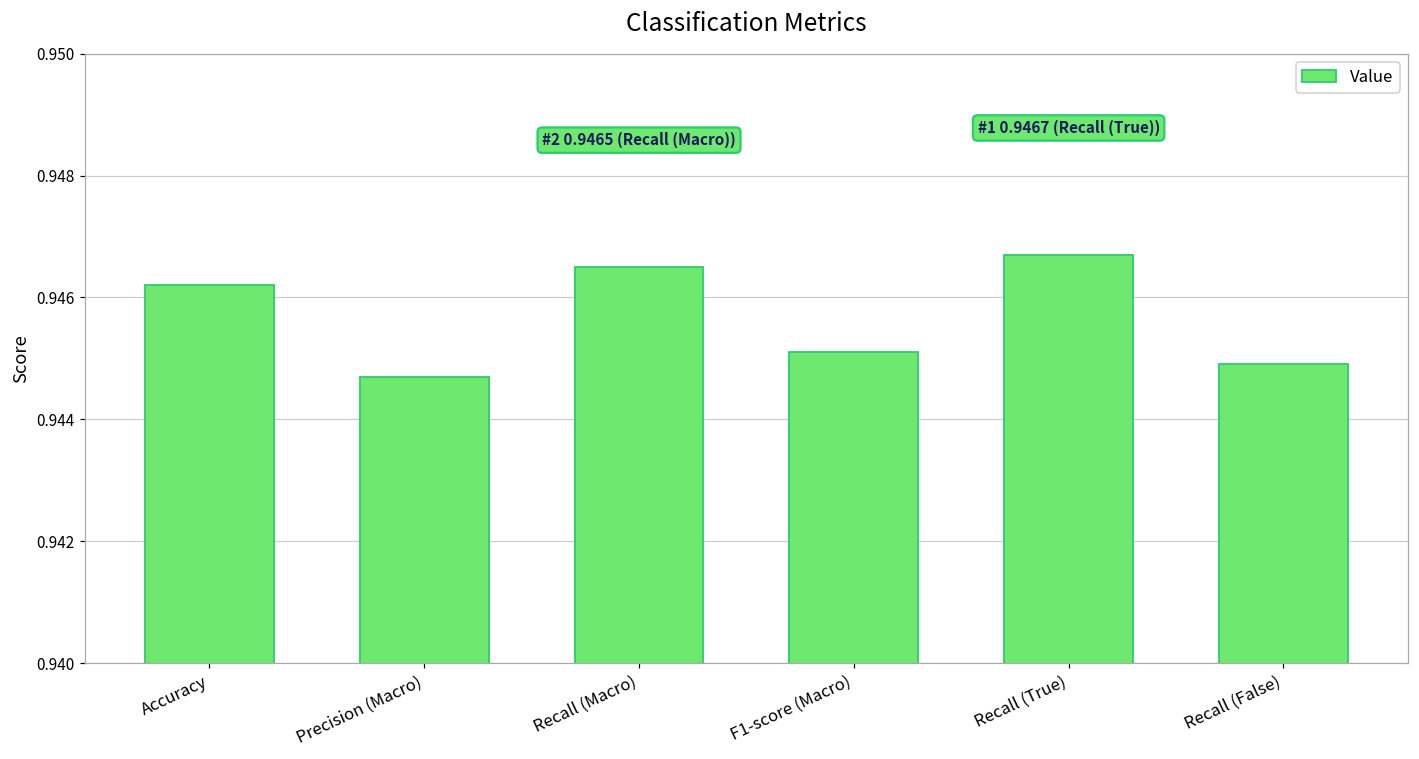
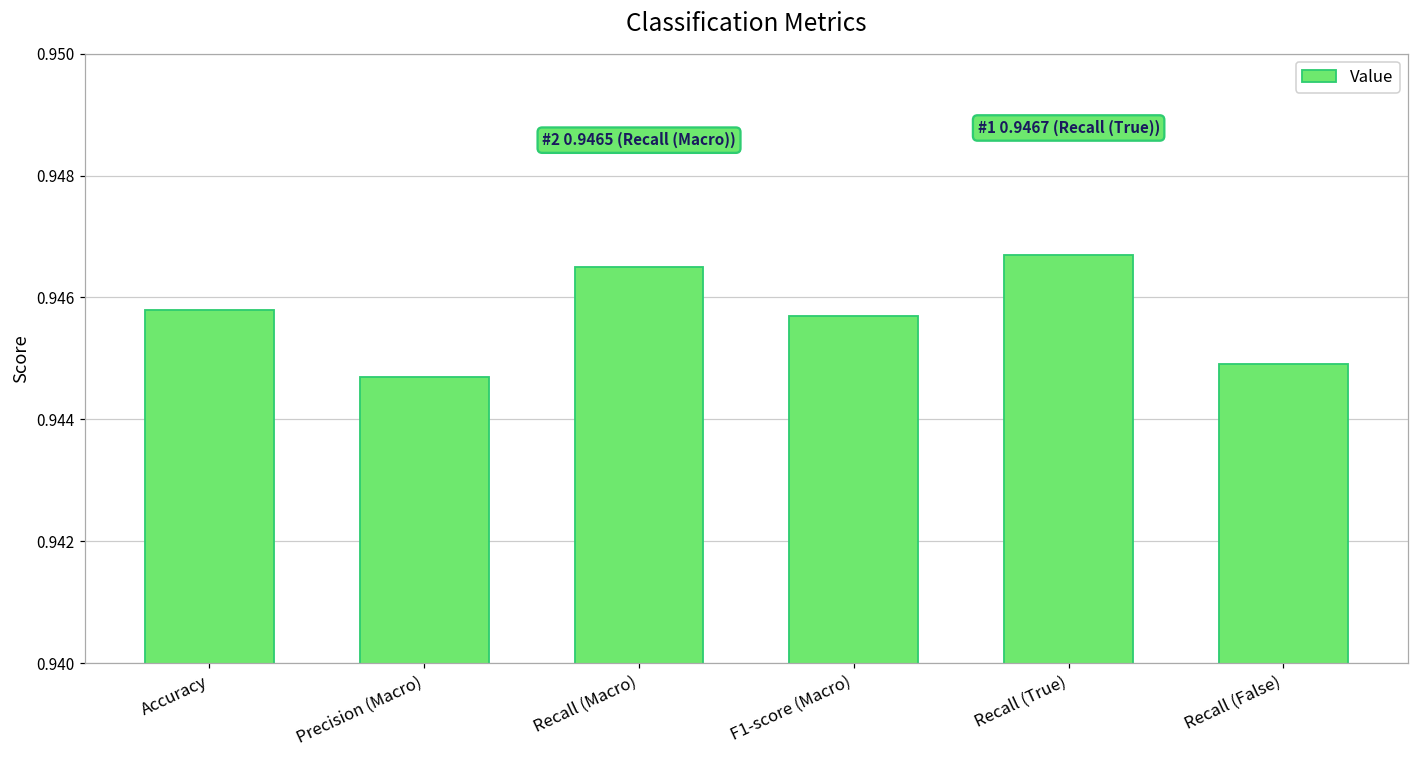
Accuracy: 0.9462 -> 0.9458
F1-score (Macro): 0.9451 -> 0.9457
